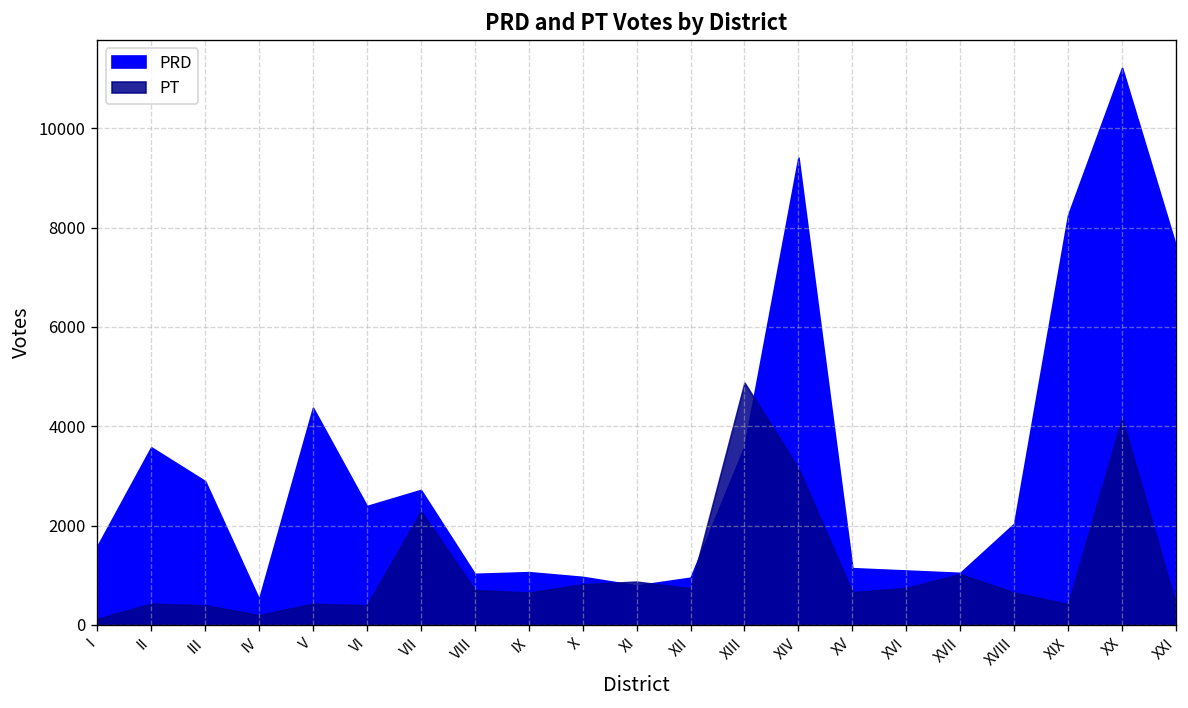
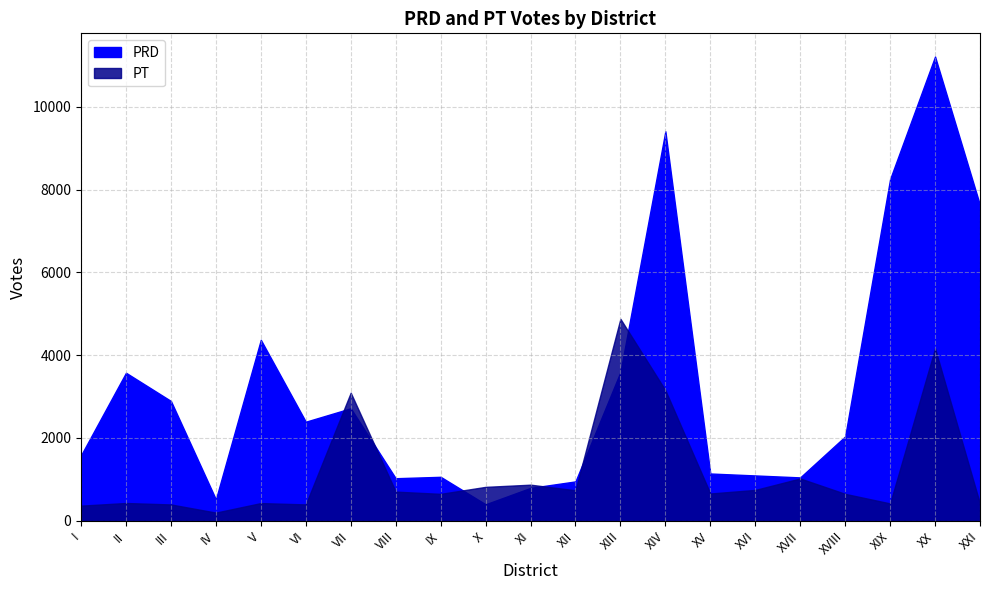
PT, I: 100 -> 400
PT, VII: 2300 -> 3100
PRD, X: 1000 -> 400
